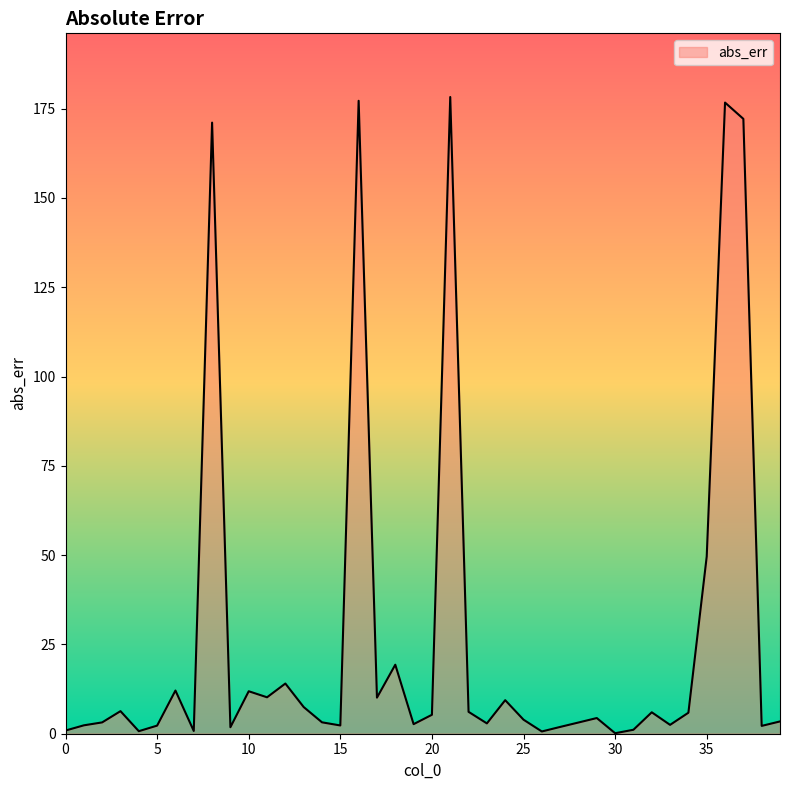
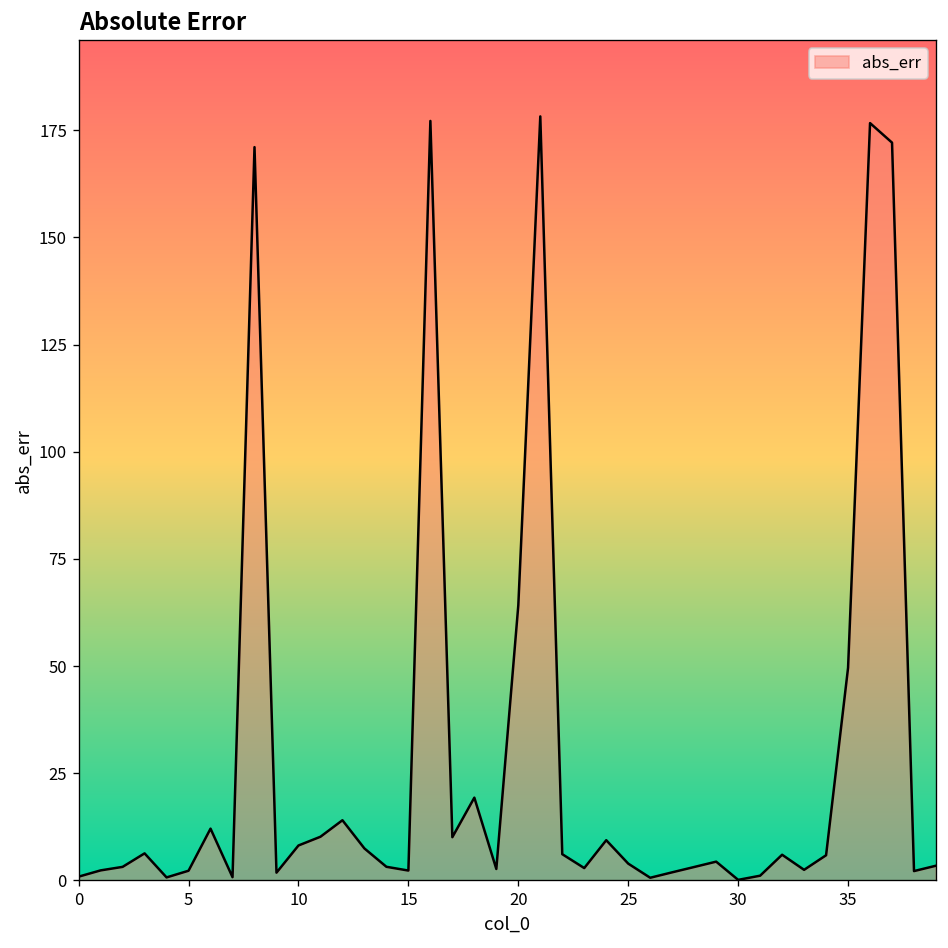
10: 12 -> 8
20: 5 -> 64
